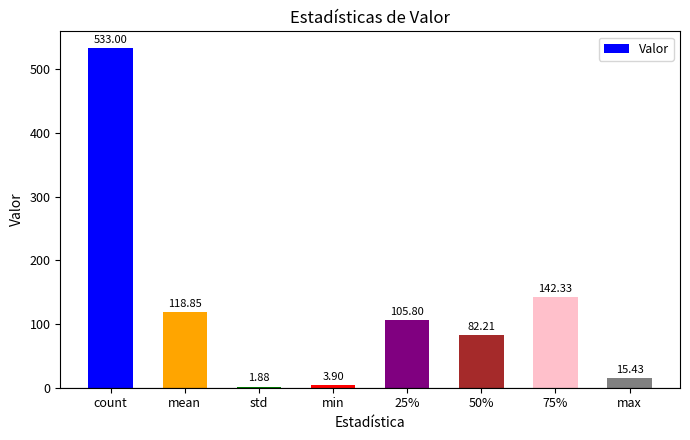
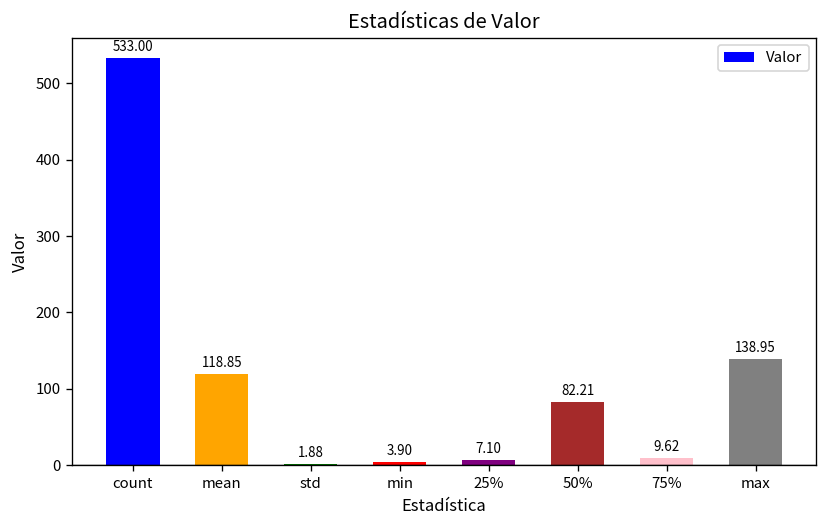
25%: 105.80 -> 7.10
75%: 142.33 -> 9.62
max: 15.43 -> 138.95
